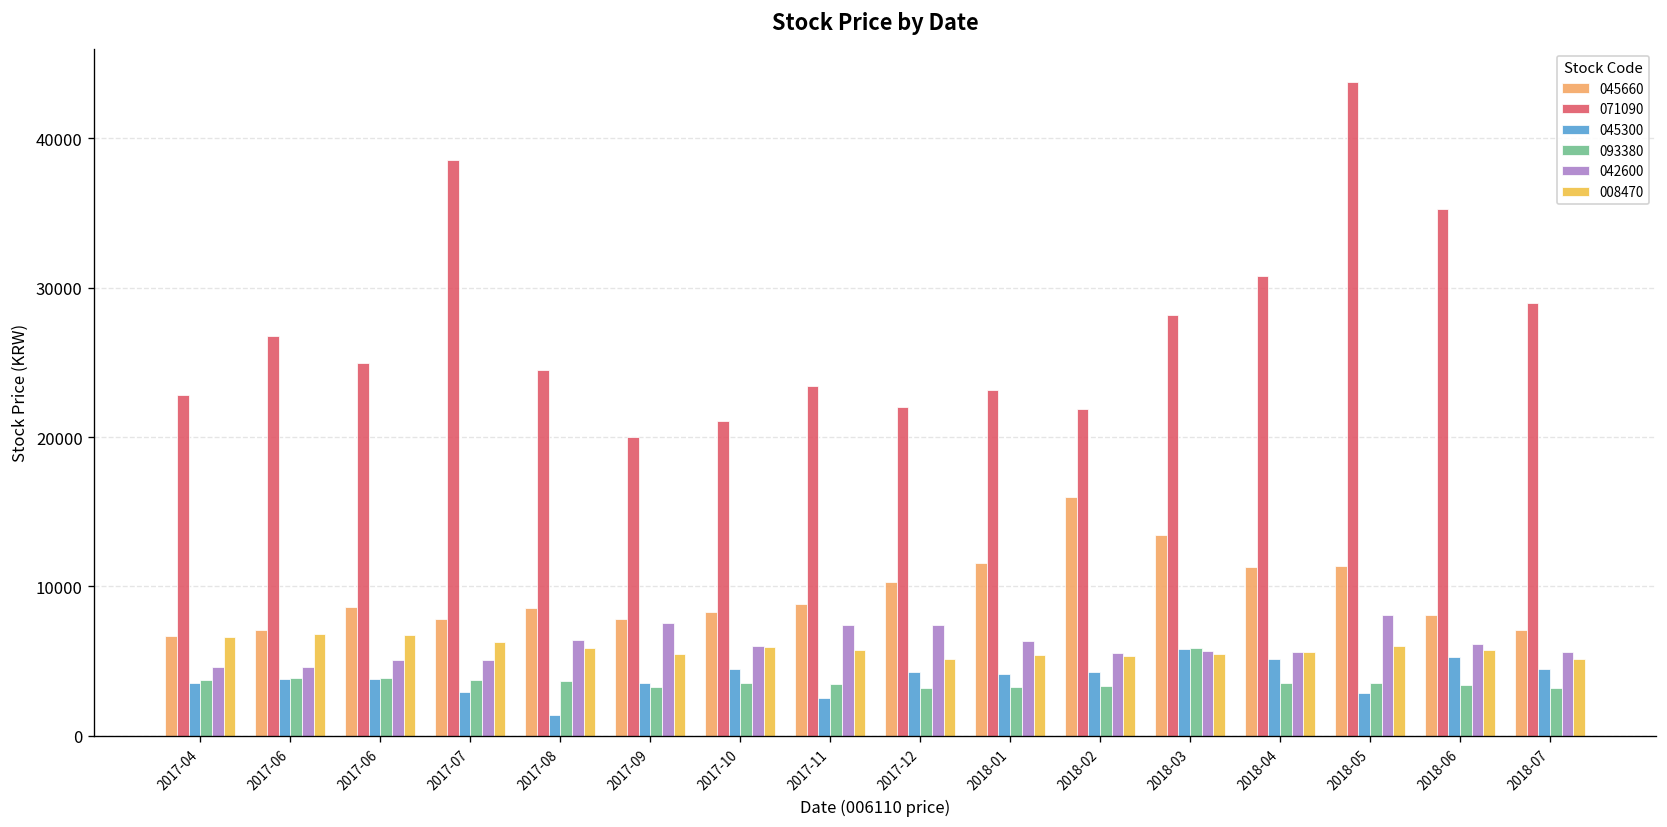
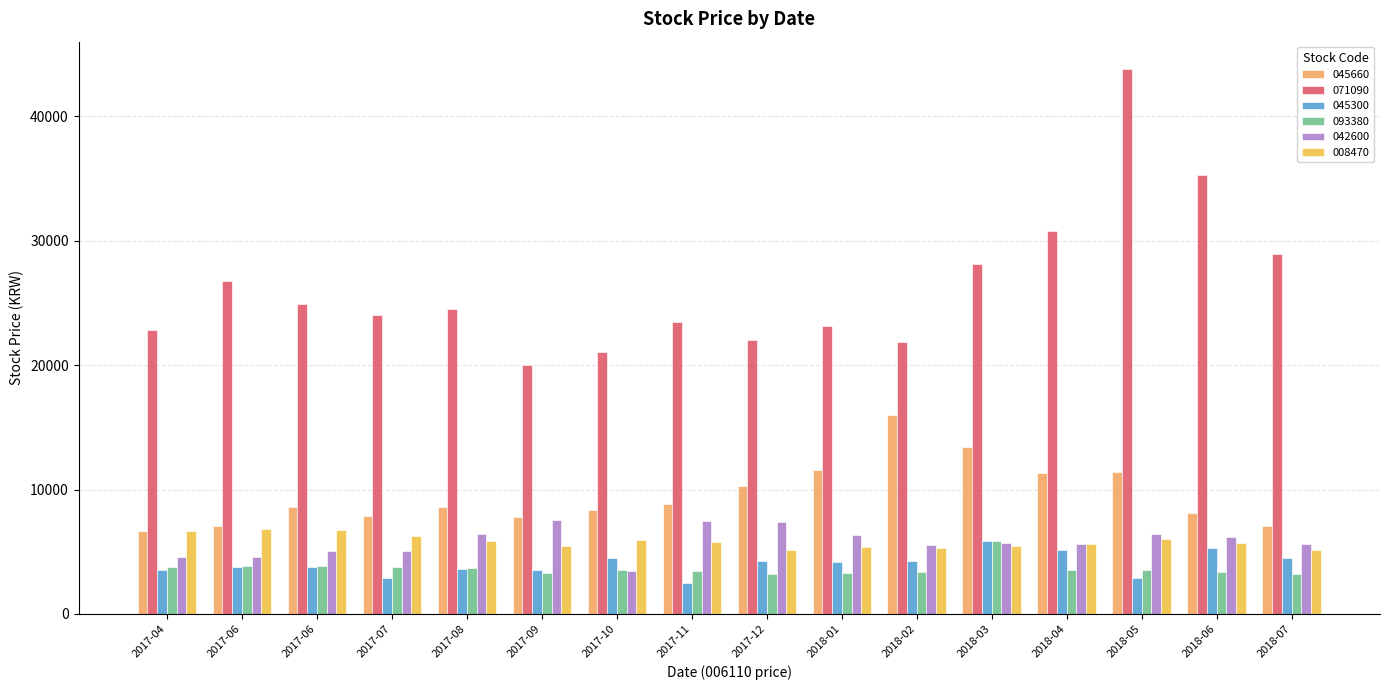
071090, 2017-07: 38600 -> 24000
045300, 2017-08: 1400 -> 3600
042600, 2017-10: 6000 -> 3400
042600, 2018-05: 8100 -> 6400
